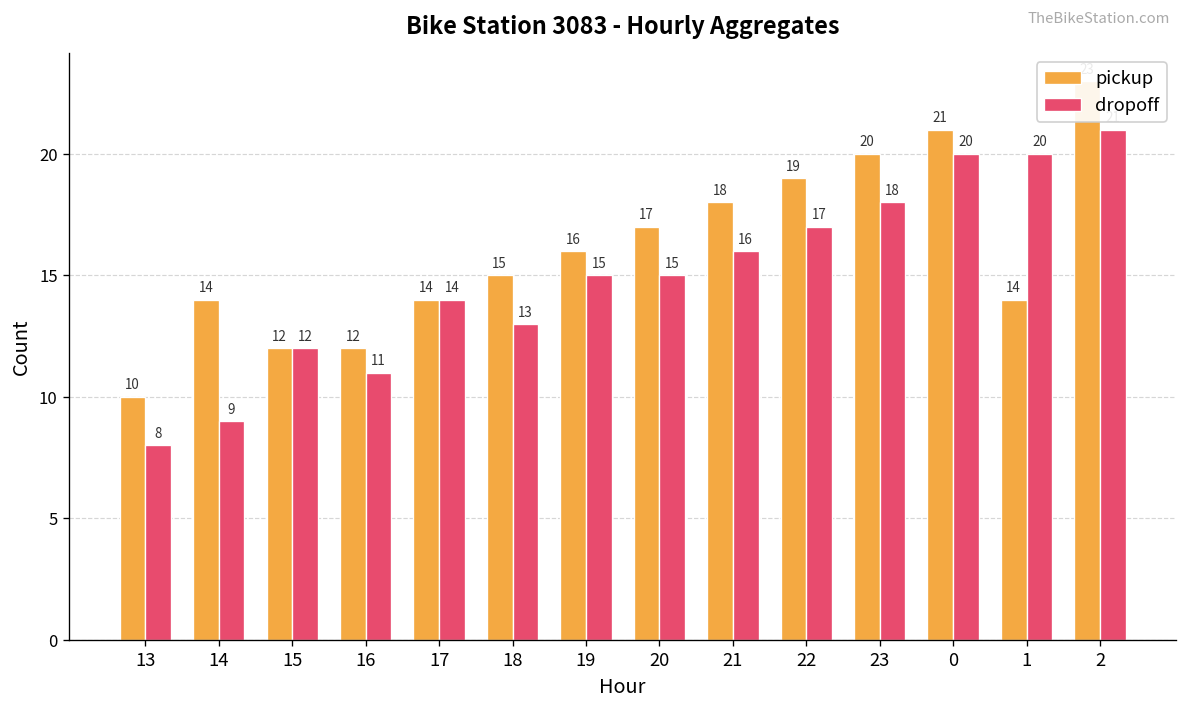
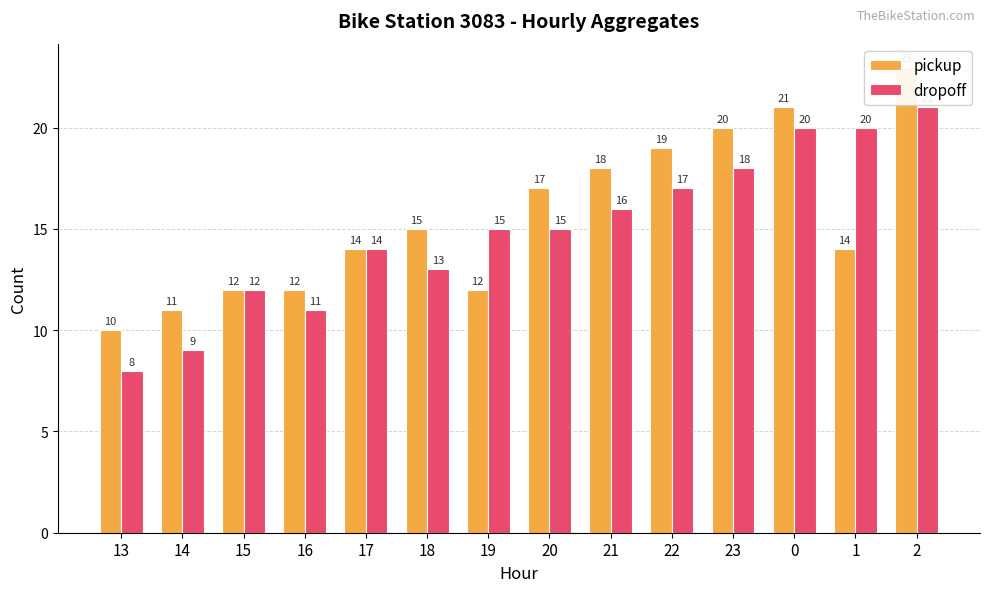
pickup, 14: 14 -> 11
pickup, 19: 16 -> 12
